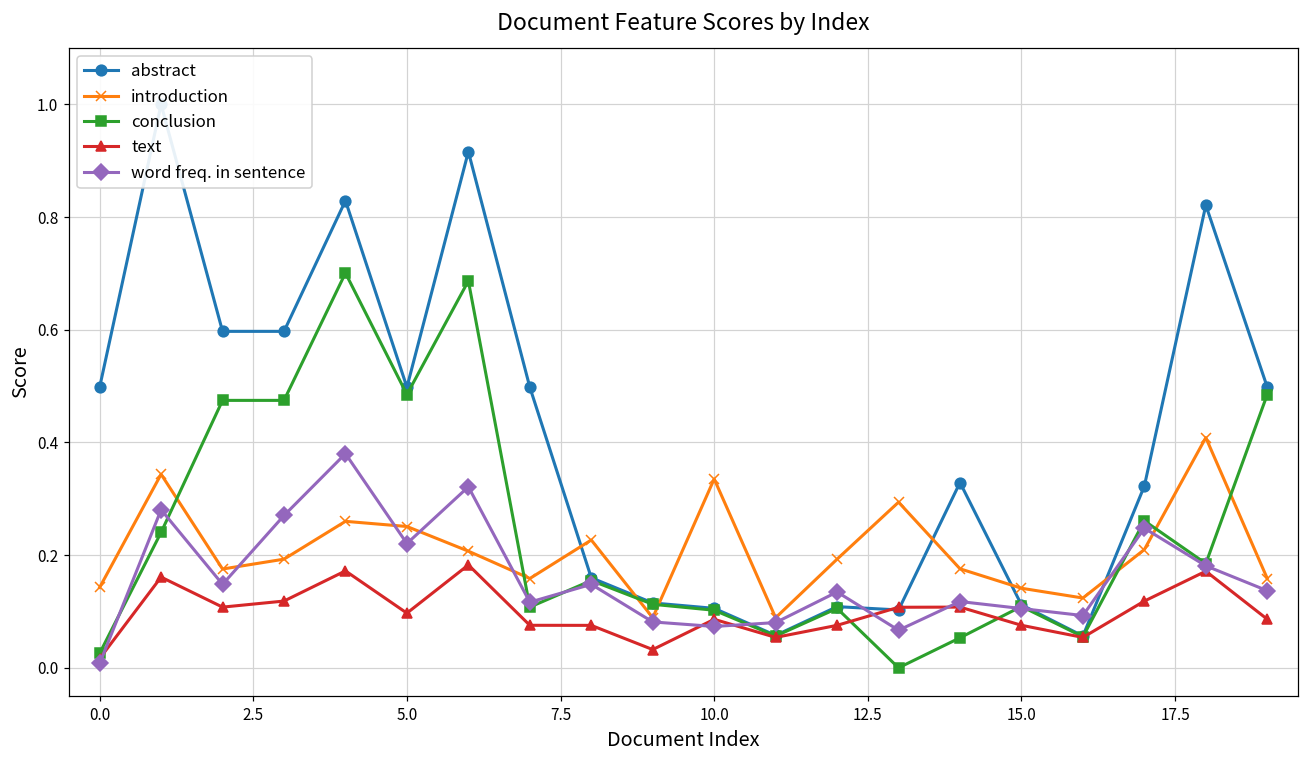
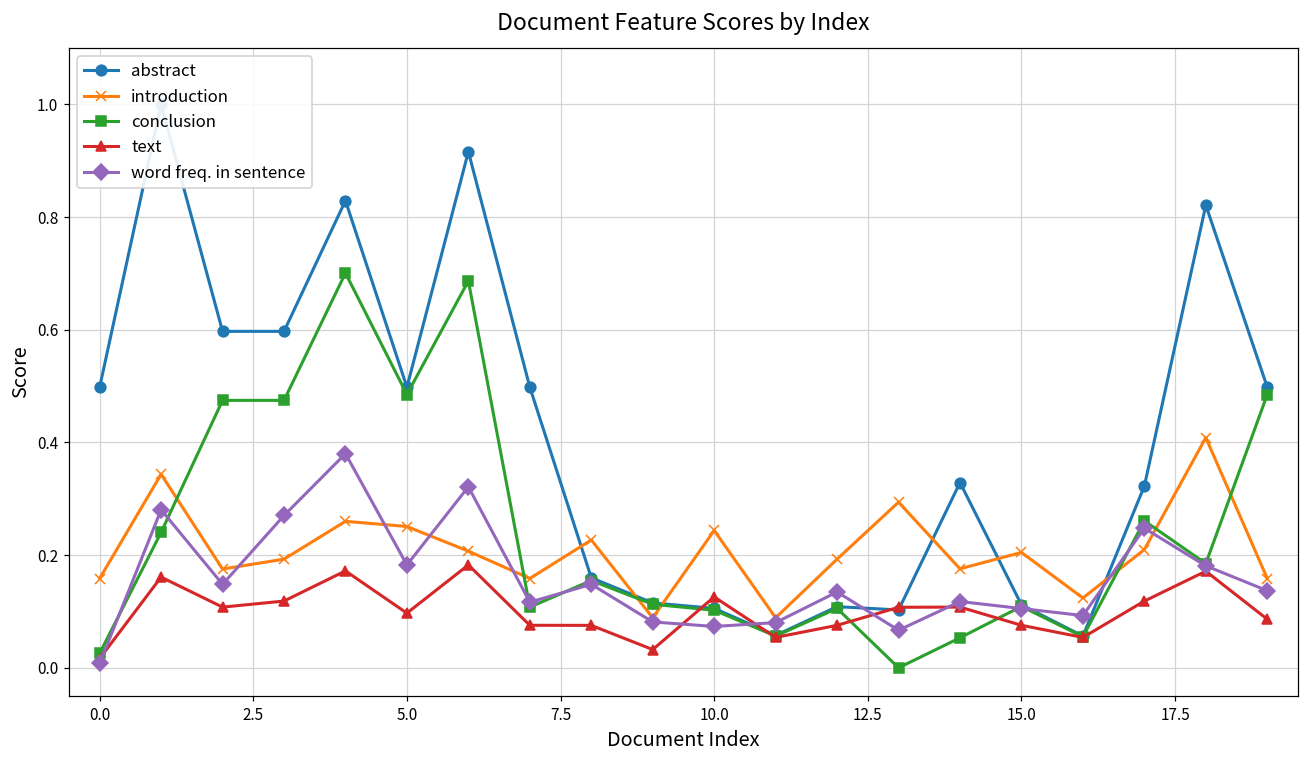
introduction, 0.0: 0.14 -> 0.16
word freq. in sentence, 5.0: 0.22 -> 0.18
introduction, 10.0: 0.34 -> 0.24
text, 10.0: 0.09 -> 0.13
introduction, 15.0: 0.14 -> 0.20
